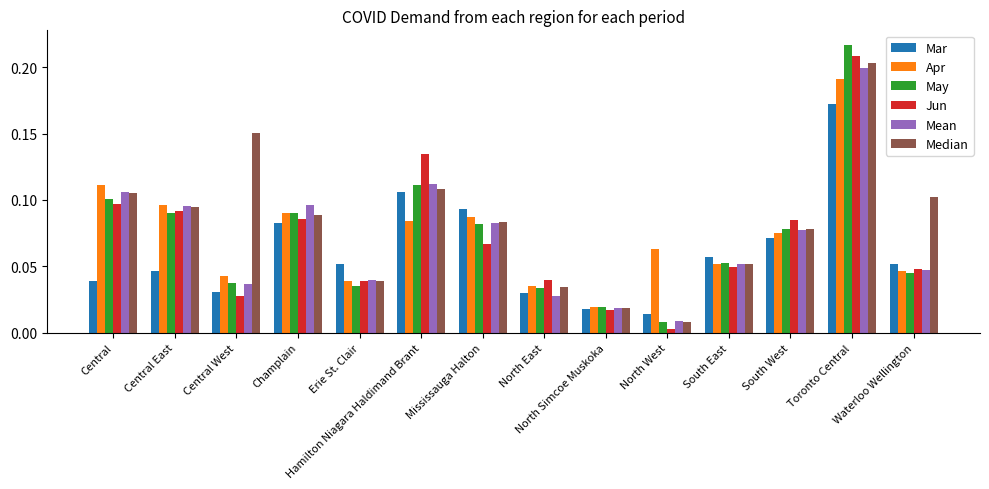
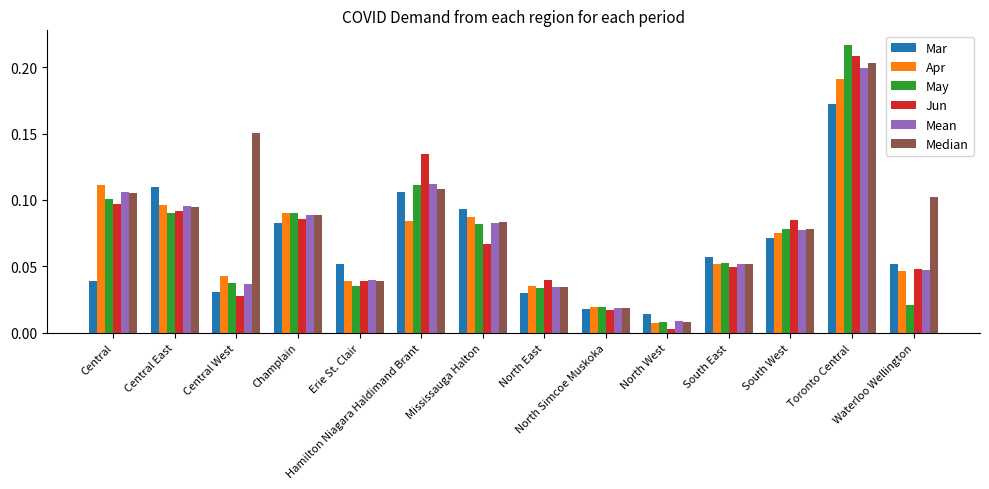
Mar, Central East: 0.046 -> 0.110
Mean, Champlain: 0.096 -> 0.088
Mean, North East: 0.028 -> 0.035
Apr, North West: 0.063 -> 0.008
May, Waterloo Wellington: 0.045 -> 0.021
